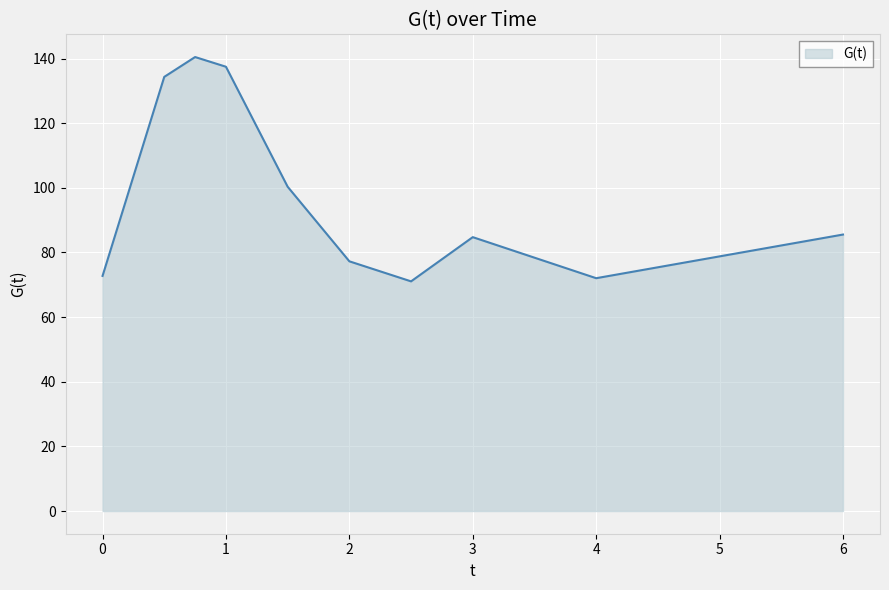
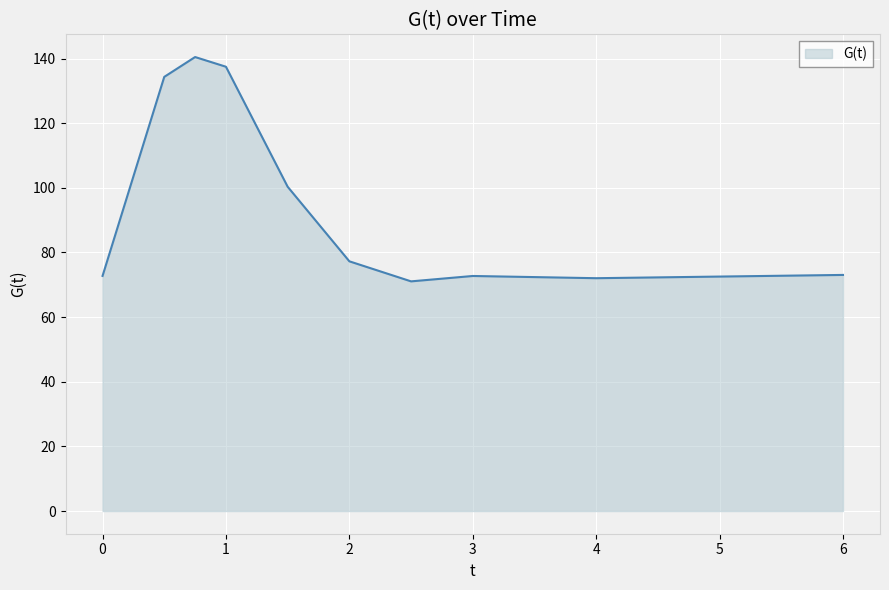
3: 85 -> 73
6: 86 -> 73
